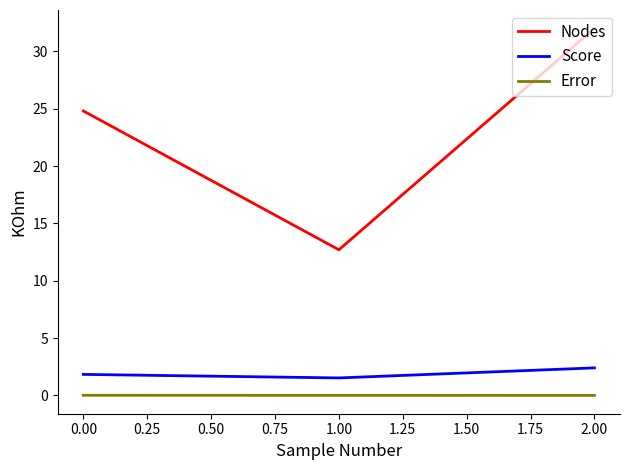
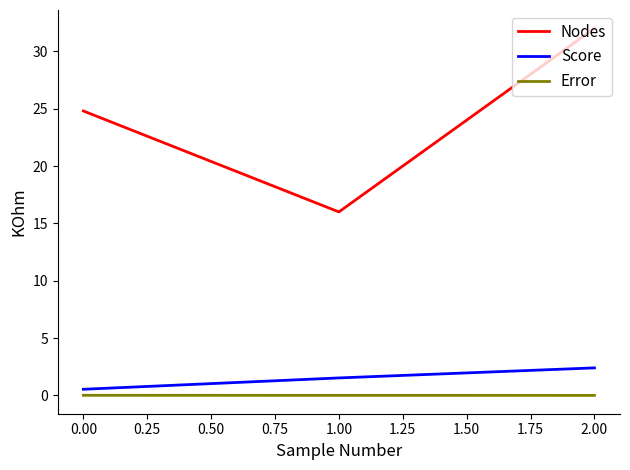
Score, 0.00: 1.8 -> 0.5
Nodes, 1.00: 12.7 -> 16.0
